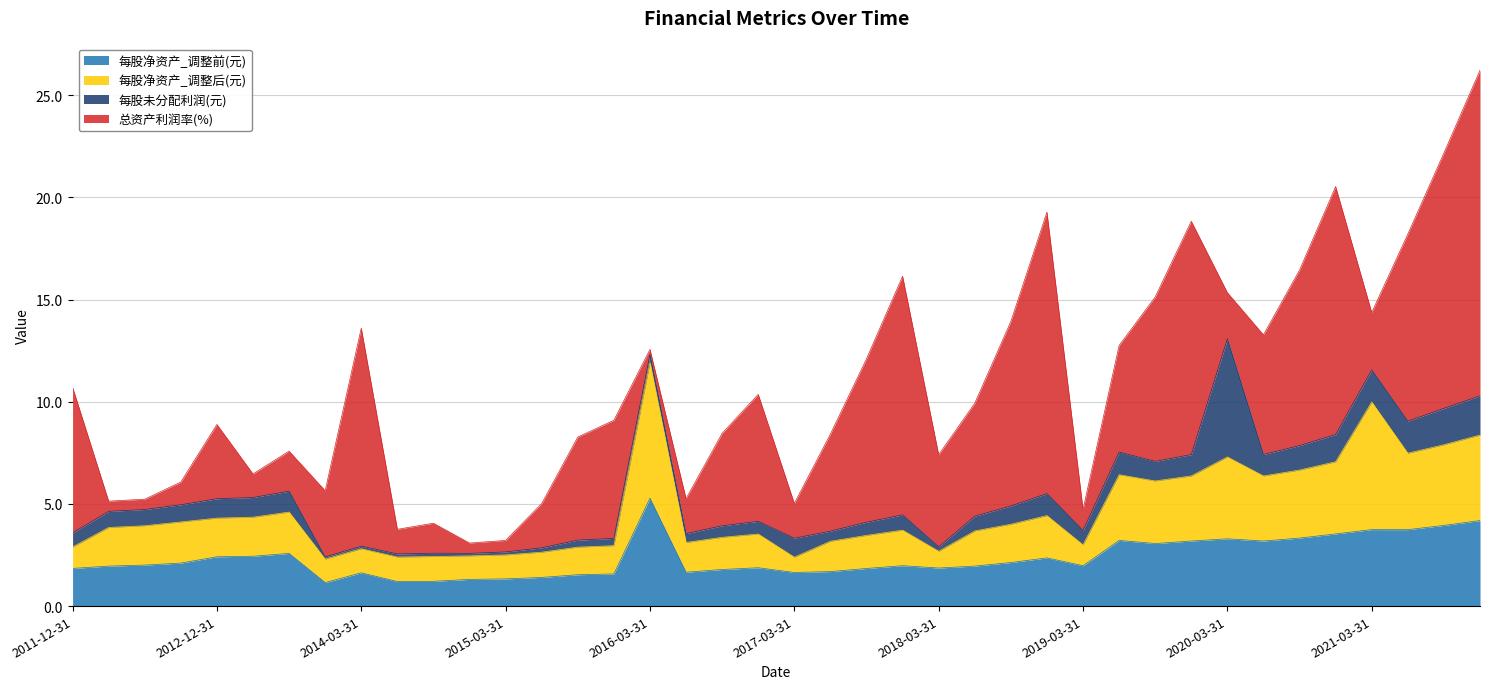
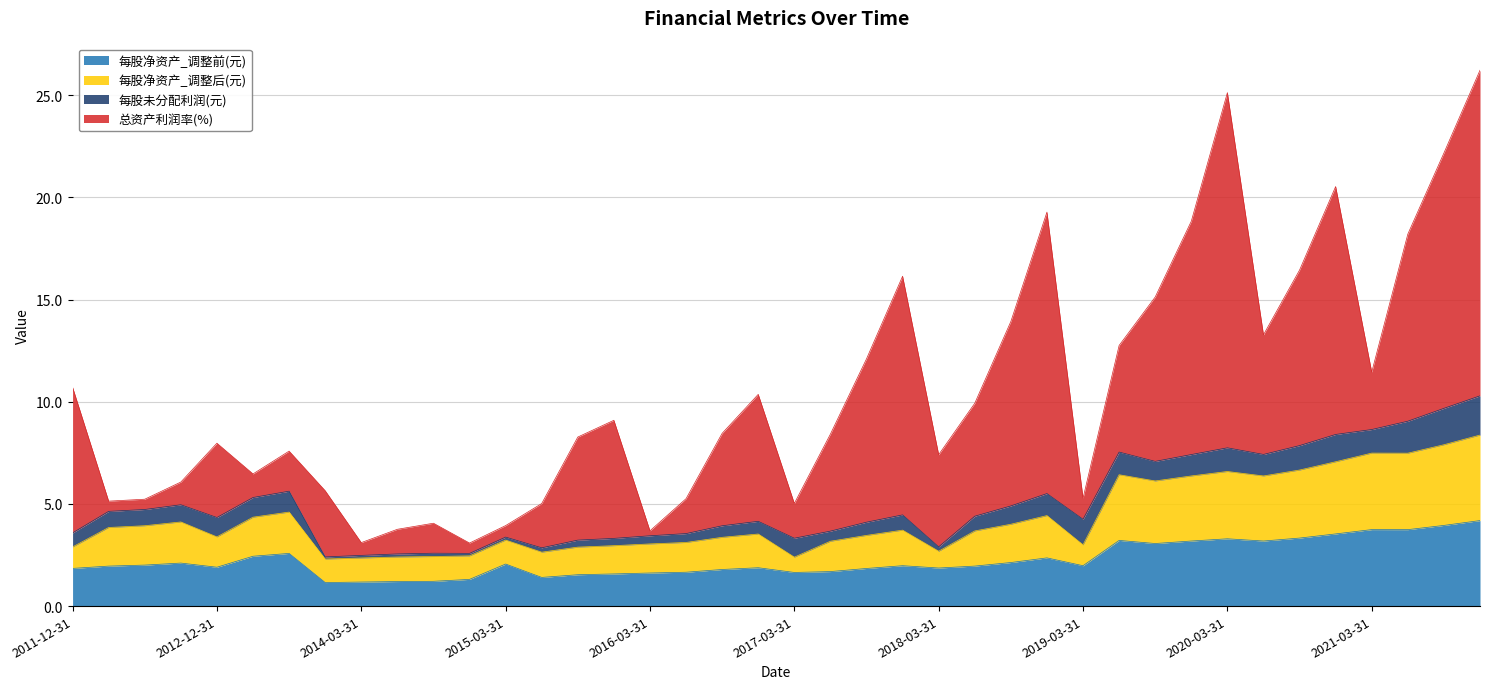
每股净资产_调整前(元), 2012-12-31: 2.4 -> 1.9
每股净资产_调整后(元), 2012-12-31: 1.9 -> 1.5
每股净资产_调整前(元), 2014-03-31: 1.6 -> 1.2
总资产利润率(%), 2014-03-31: 10.7 -> 0.6
每股净资产_调整前(元), 2015-03-31: 1.3 -> 2.1
每股净资产_调整前(元), 2016-03-31: 5.3 -> 1.6
每股净资产_调整后(元), 2016-03-31: 6.6 -> 1.4
每股未分配利润(元), 2019-03-31: 0.7 -> 1.3
每股净资产_调整后(元), 2020-03-31: 4.0 -> 3.3
每股未分配利润(元), 2020-03-31: 5.8 -> 1.2
总资产利润率(%), 2020-03-31: 2.3 -> 17.4
每股净资产_调整后(元), 2021-03-31: 6.2 -> 3.7
每股未分配利润(元), 2021-03-31: 1.6 -> 1.2
